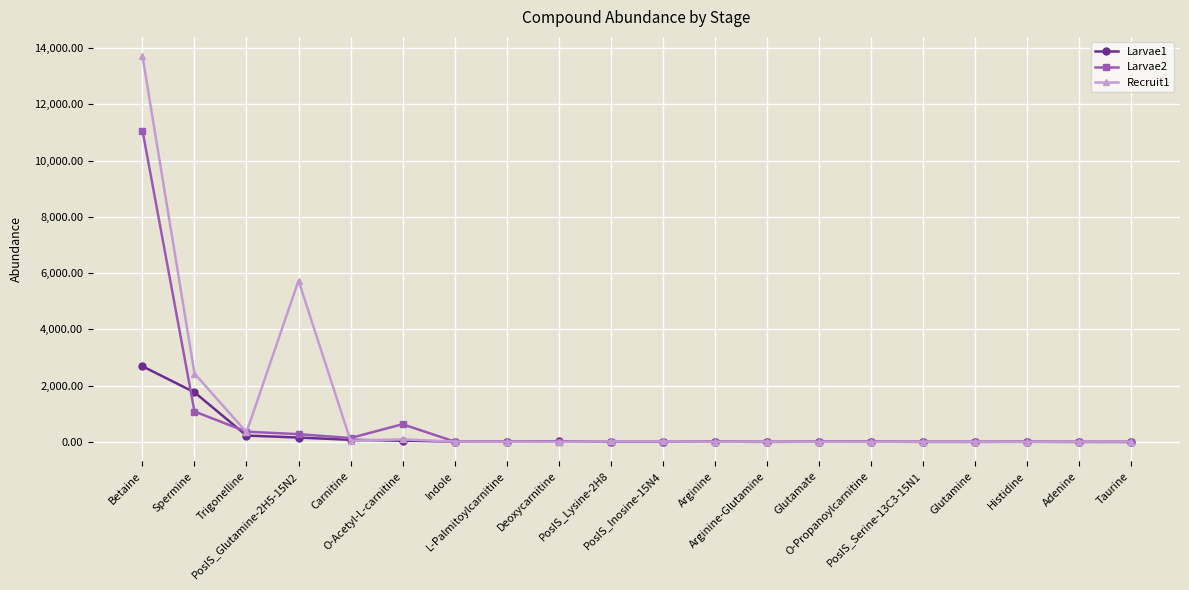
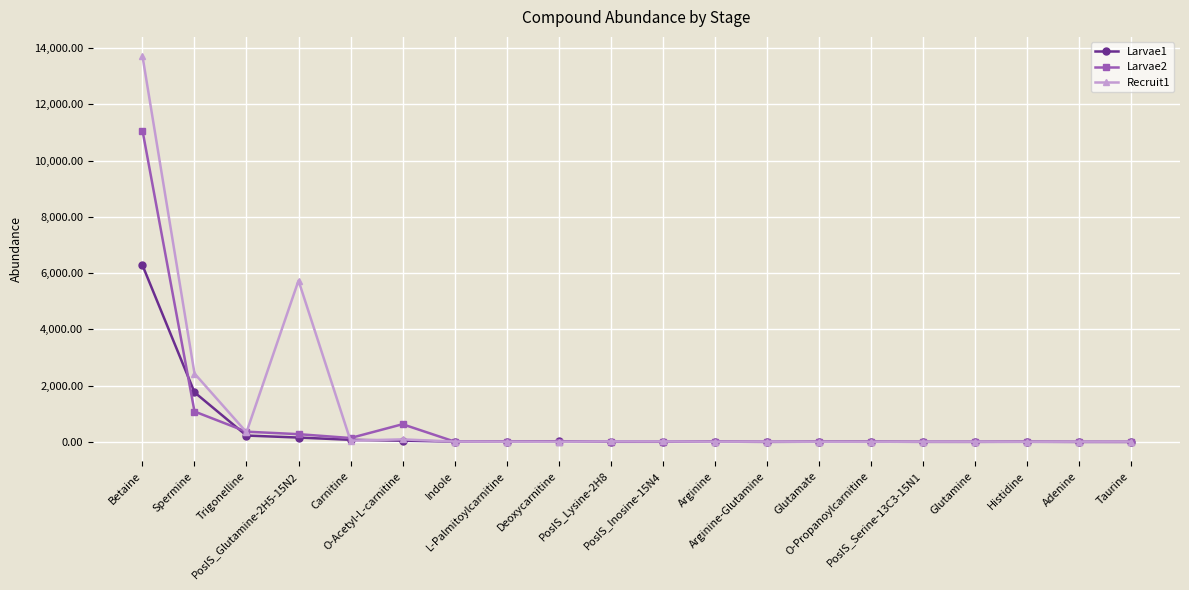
Larvae1, Betaine: 2,700 -> 6,300
